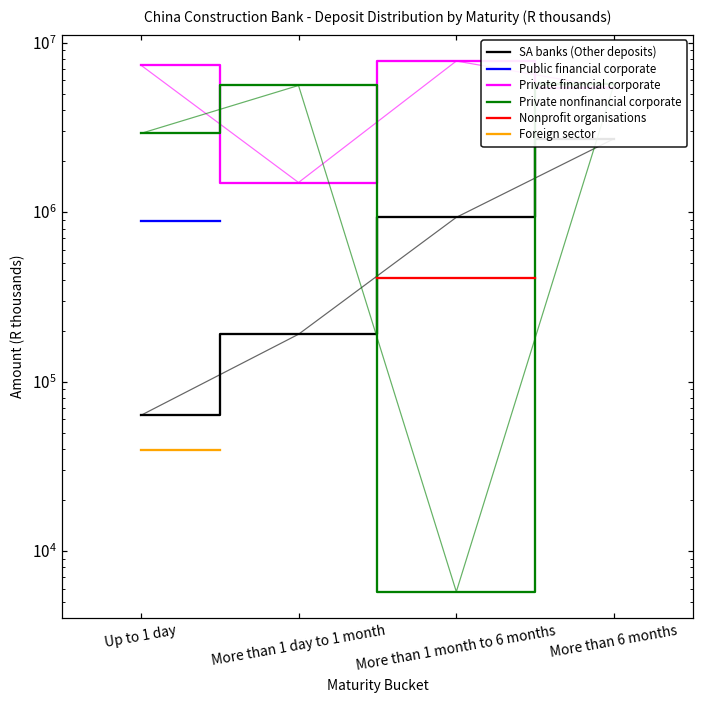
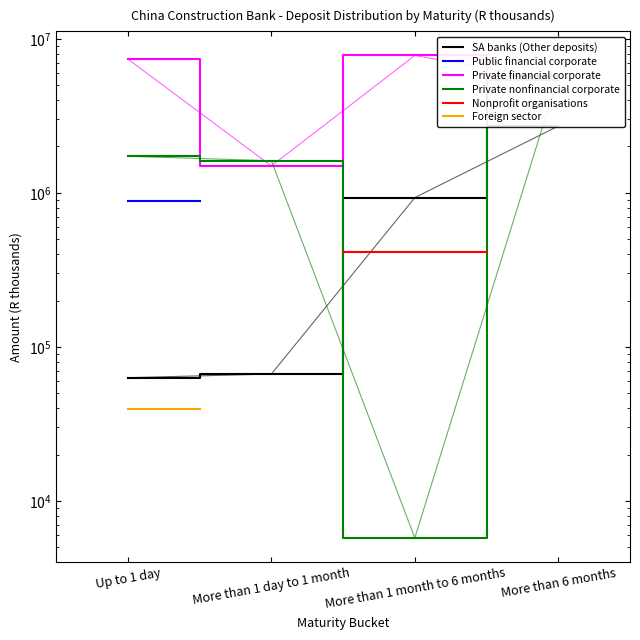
Private nonfinancial corporate, Up to 1 day: 2900000 -> 1700000
SA banks (Other deposits), More than 1 day to 1 month: 190000 -> 67000
Private nonfinancial corporate, More than 1 day to 1 month: 5600000 -> 1600000
